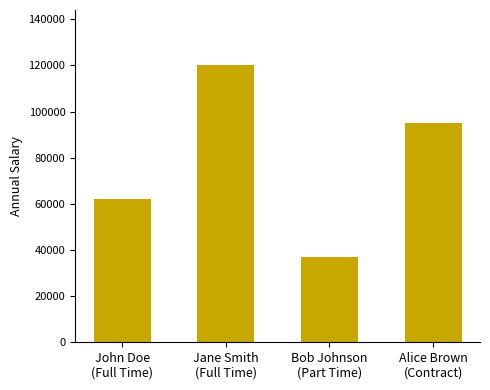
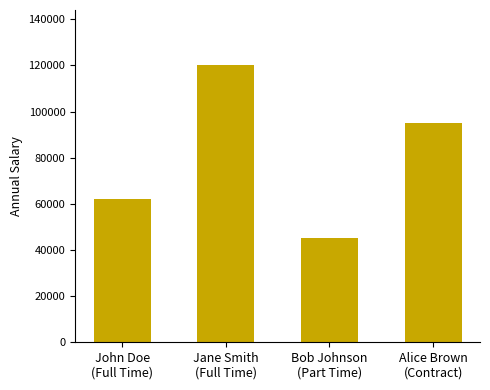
Bob Johnson (Part Time): 37000 -> 45000
